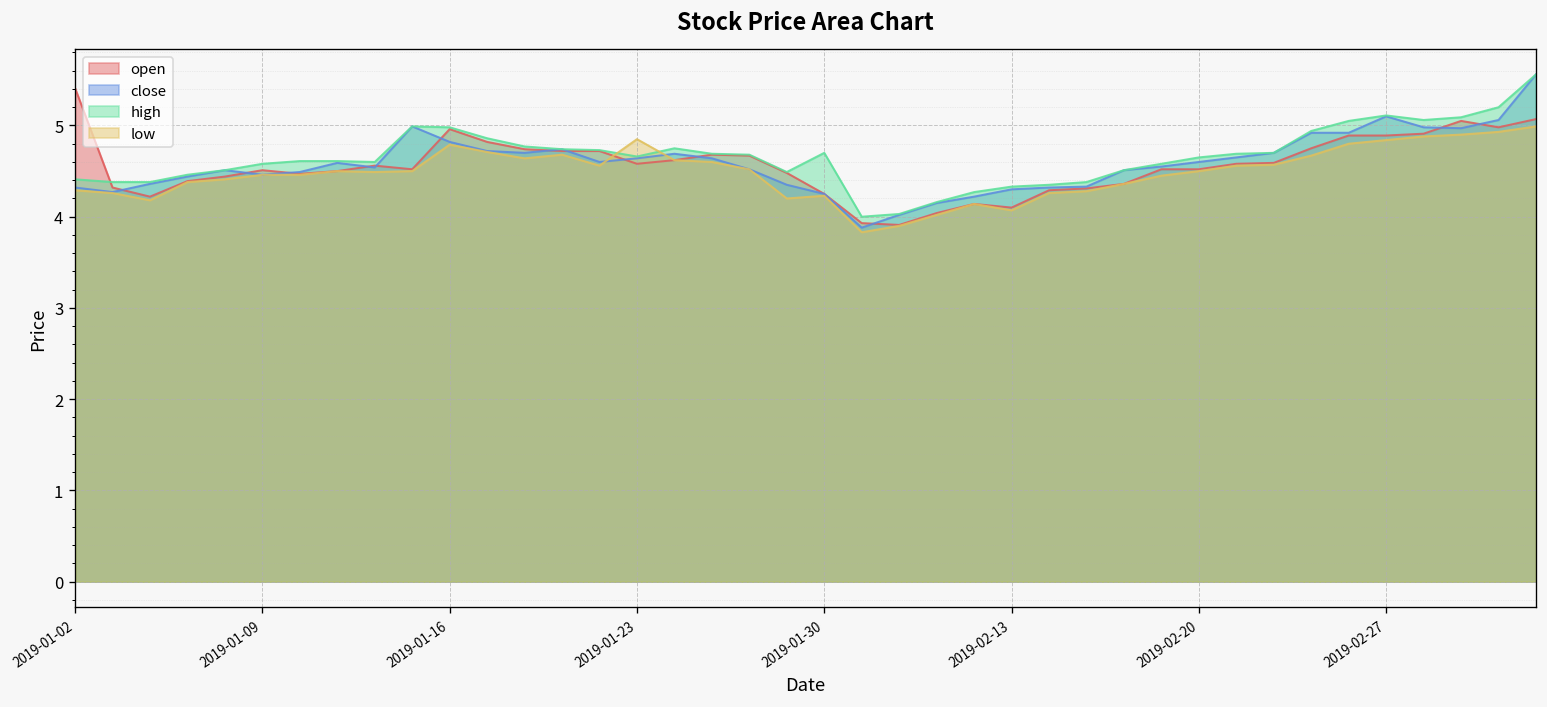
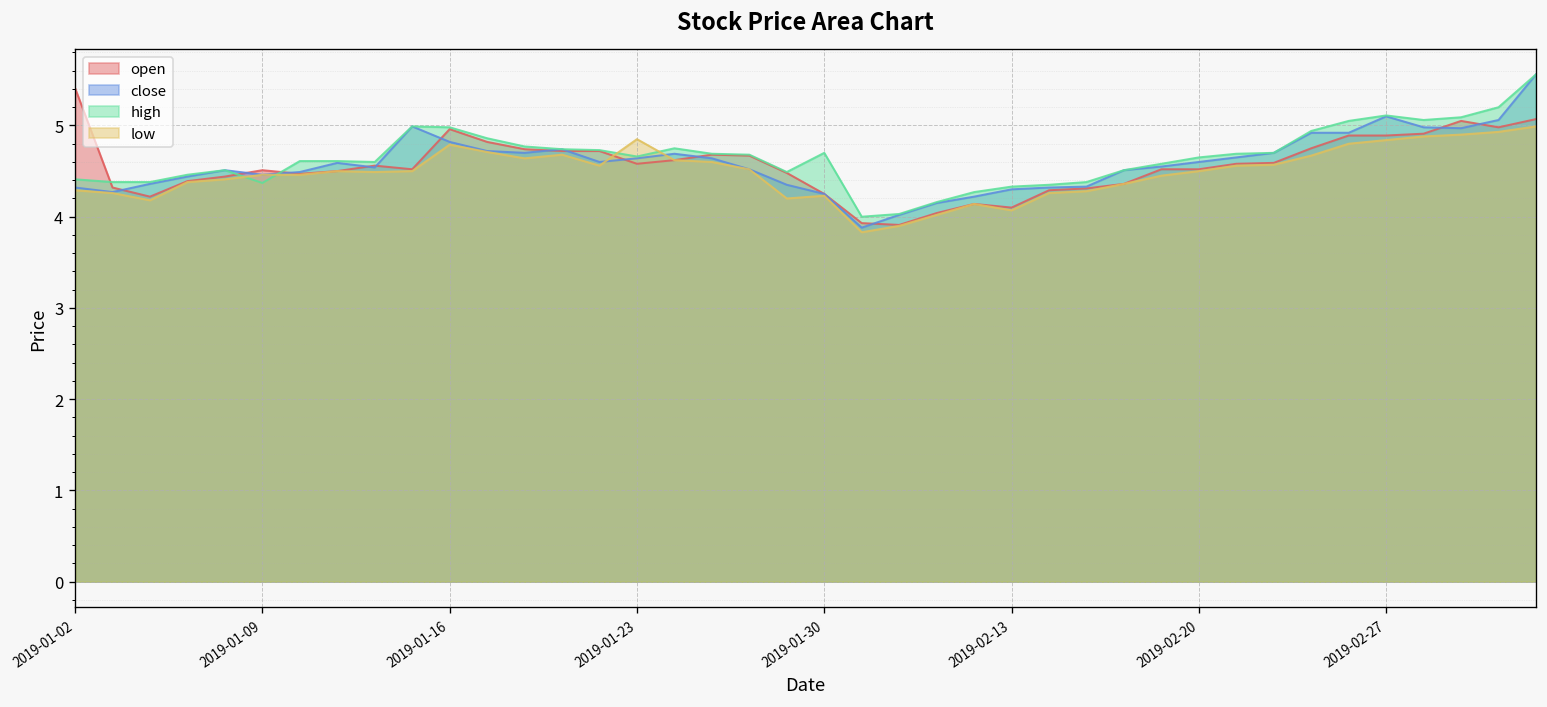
high, 2019-01-09: 4.6 -> 4.4
